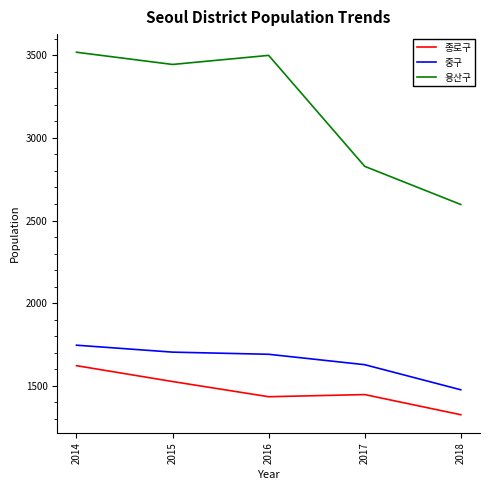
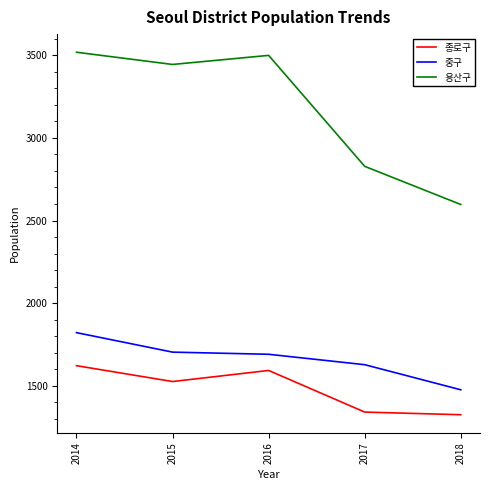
중구, 2014: 1750 -> 1820
종로구, 2016: 1430 -> 1590
종로구, 2017: 1450 -> 1340
